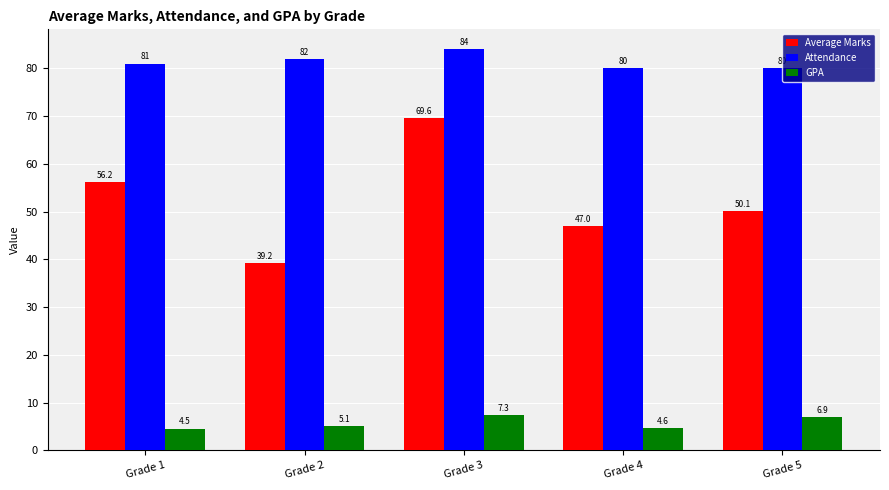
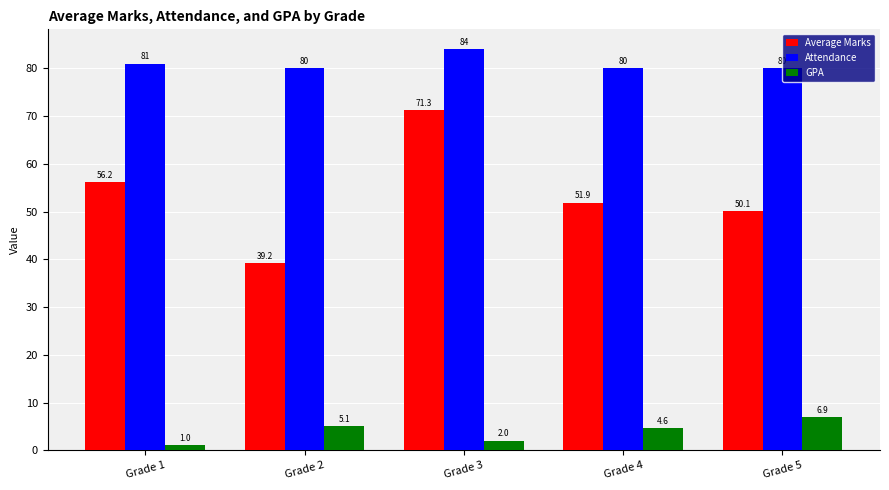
GPA, Grade 1: 4.5 -> 1.0
Attendance, Grade 2: 82 -> 80
Average Marks, Grade 3: 69.6 -> 71.3
GPA, Grade 3: 7.3 -> 2.0
Average Marks, Grade 4: 47.0 -> 51.9
